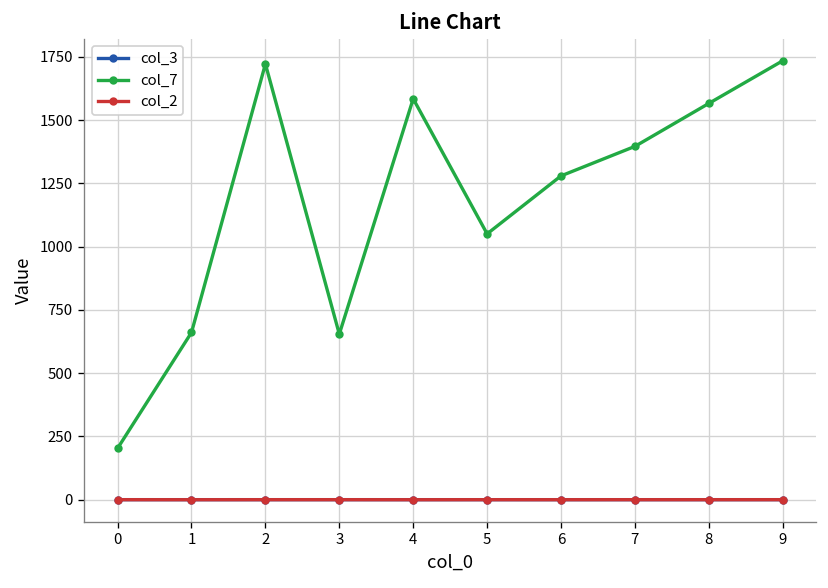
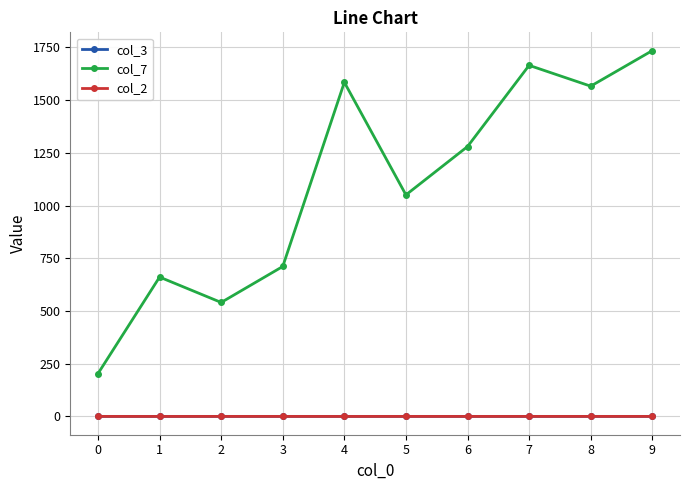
col_7, 2: 1720 -> 540
col_7, 3: 650 -> 710
col_7, 7: 1400 -> 1660
